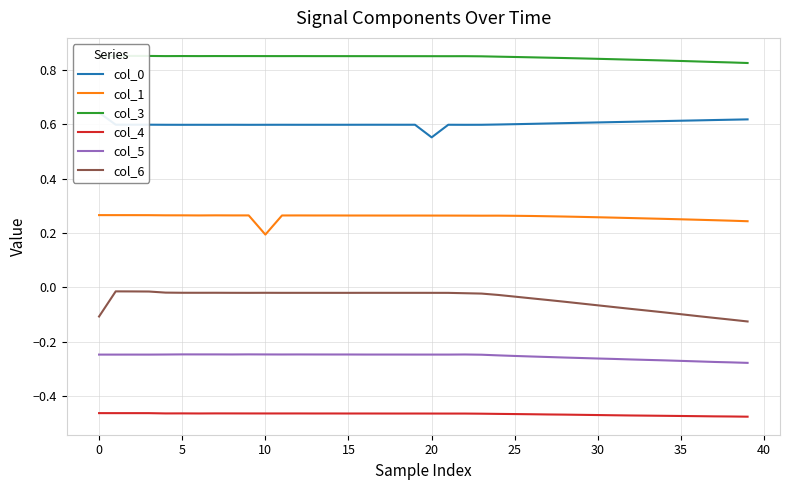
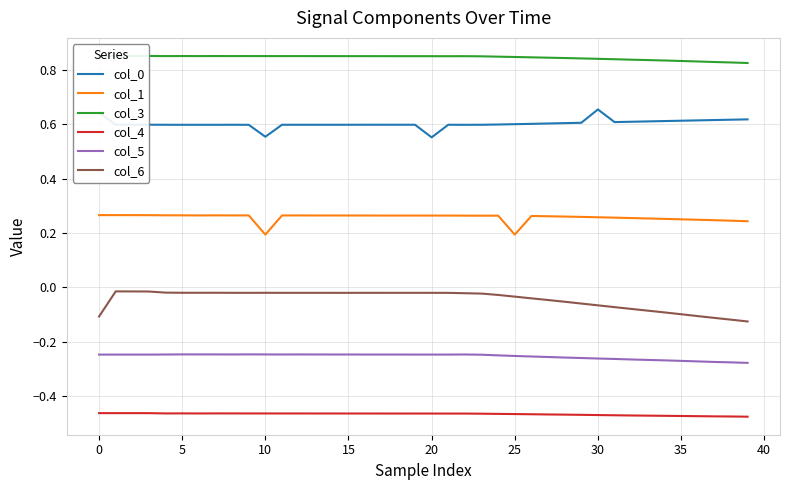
col_0, 10: 0.60 -> 0.55
col_1, 25: 0.26 -> 0.19
col_0, 30: 0.61 -> 0.65
